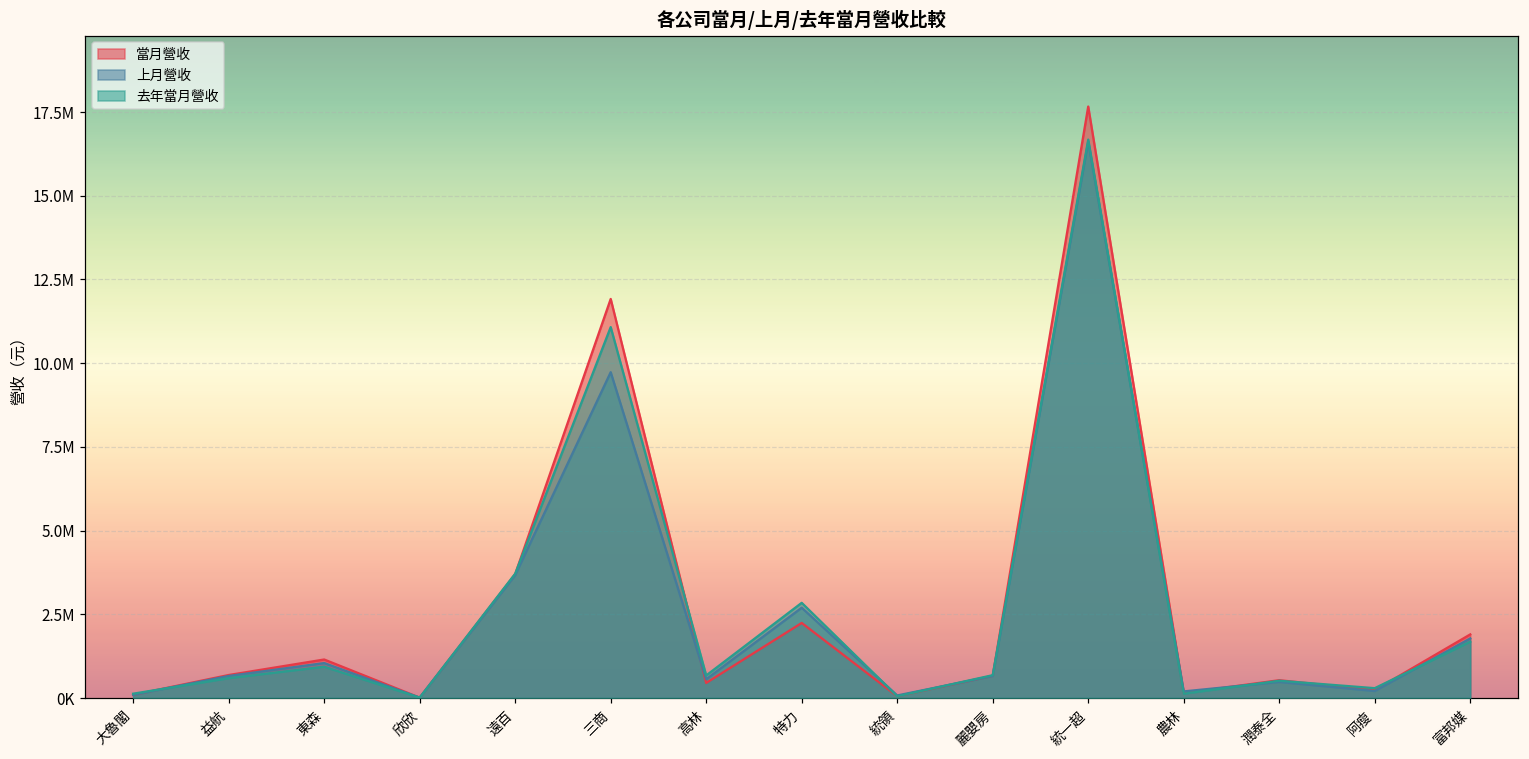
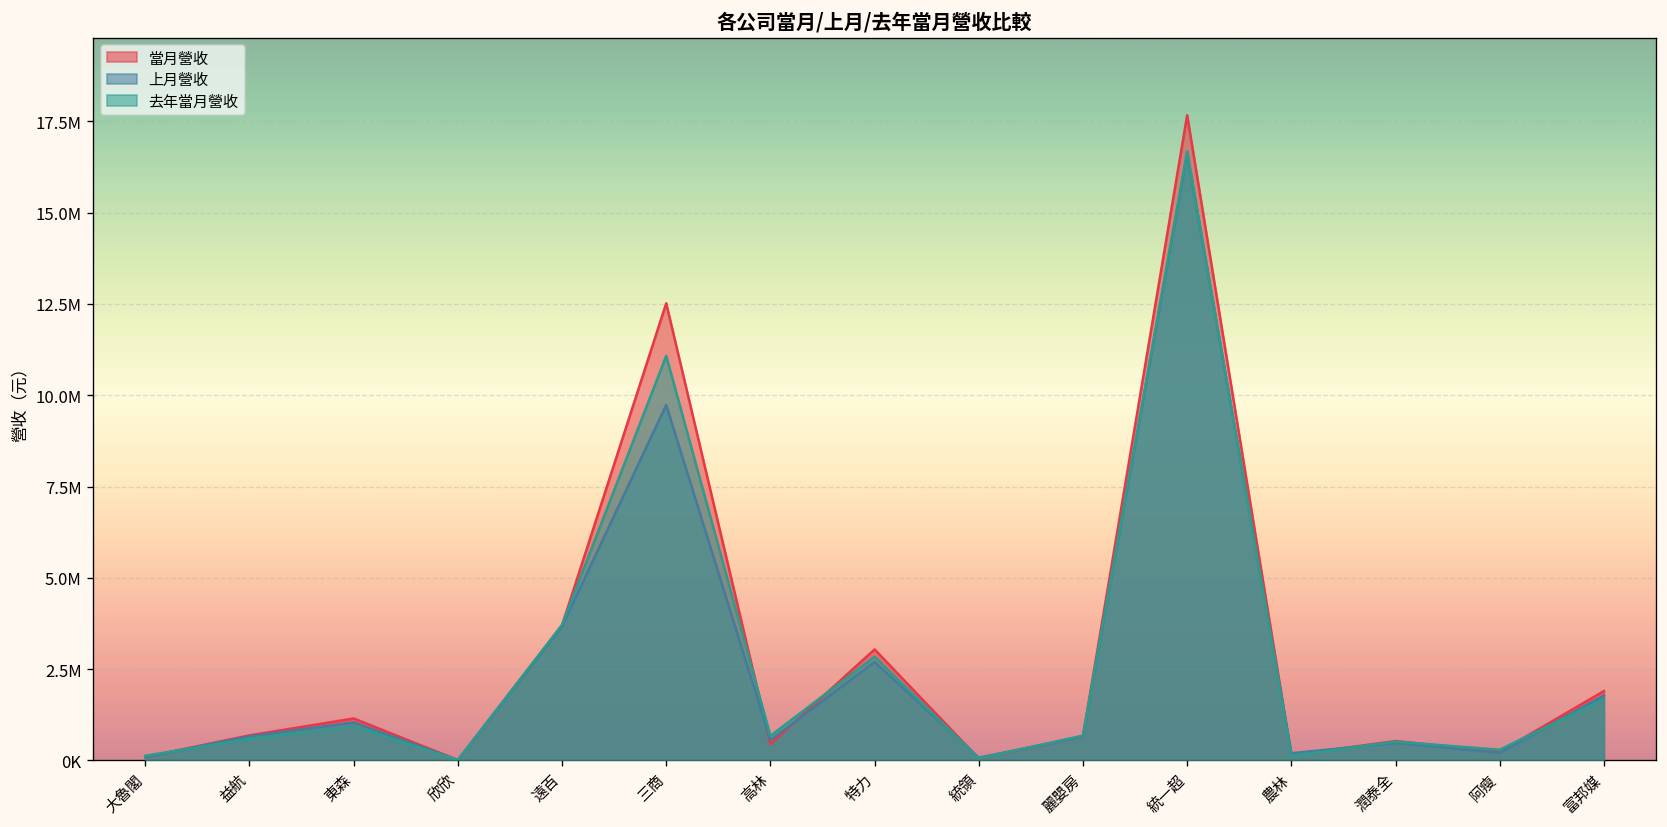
當月營收, 三商: 11900000 -> 12500000
當月營收, 特力: 2200000 -> 3000000
